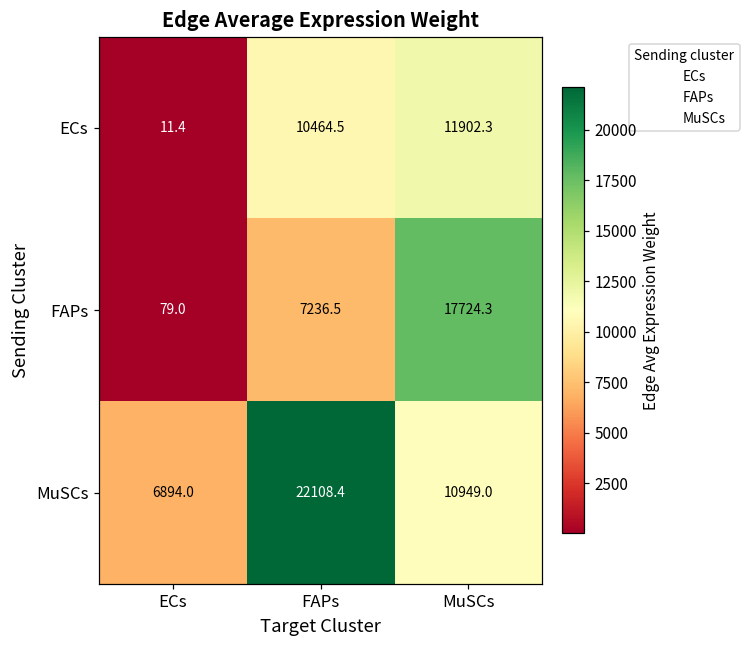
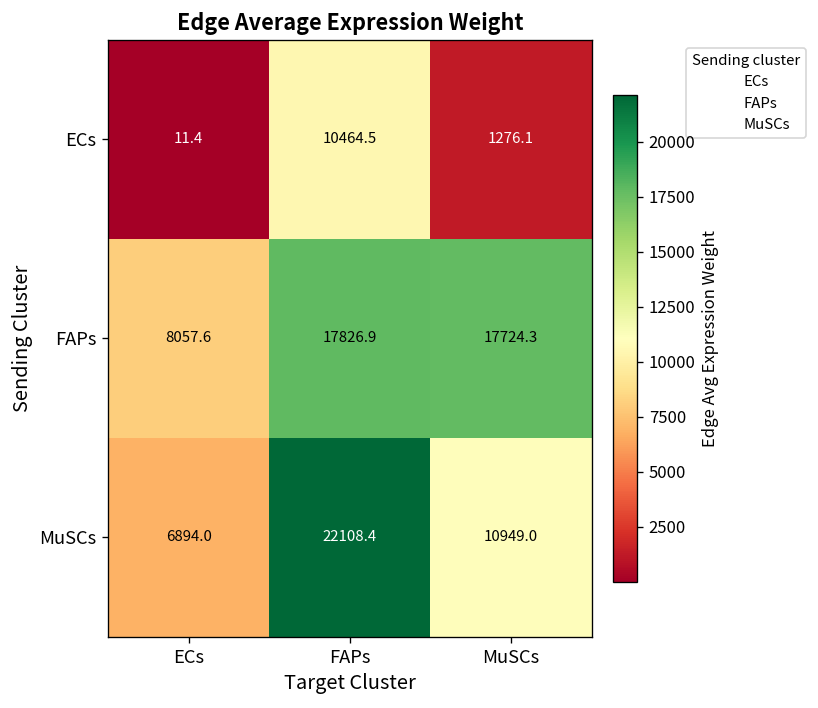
ECs, MuSCs: 11902.3 -> 1276.1
FAPs, ECs: 79.0 -> 8057.6
FAPs, FAPs: 7236.5 -> 17826.9
